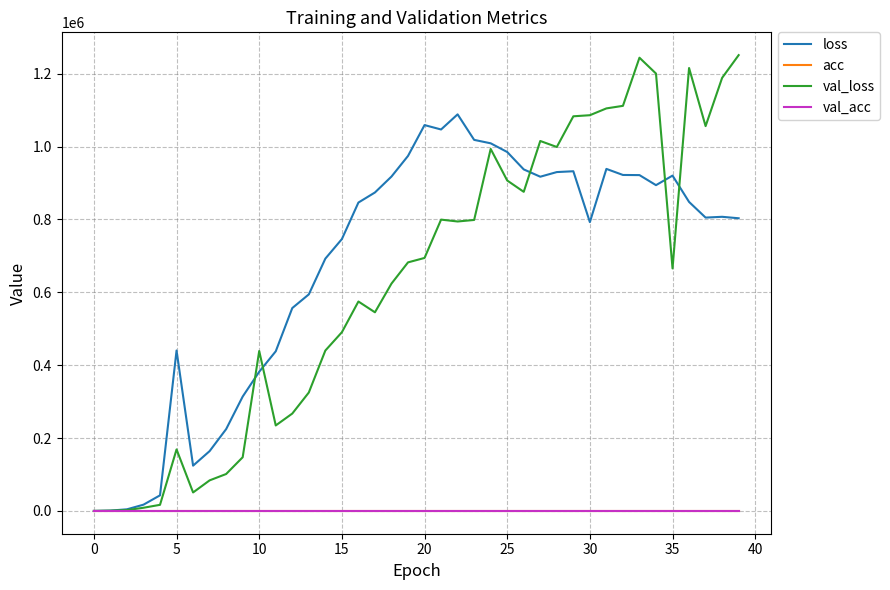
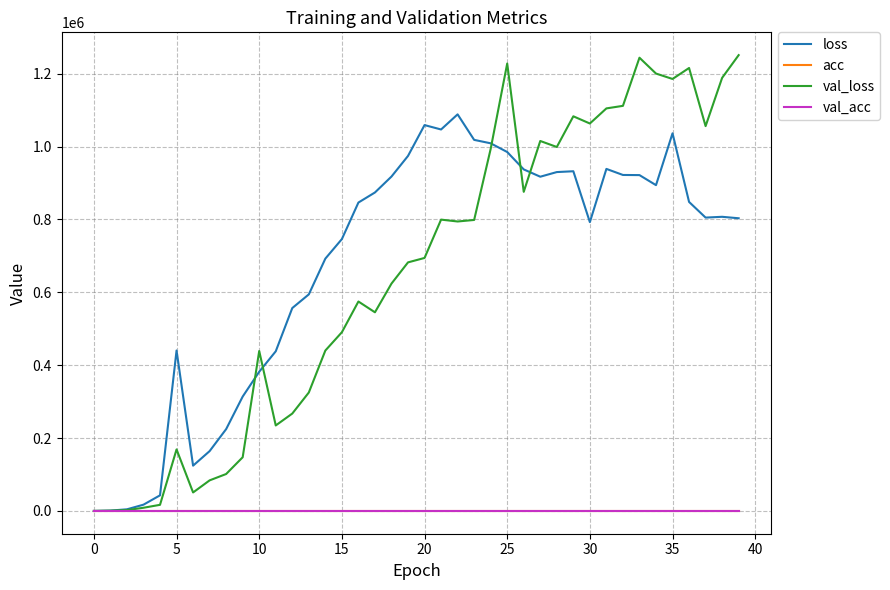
val_loss, 25: 910000 -> 1230000
val_loss, 30: 1090000 -> 1060000
loss, 35: 920000 -> 1040000
val_loss, 35: 670000 -> 1190000
